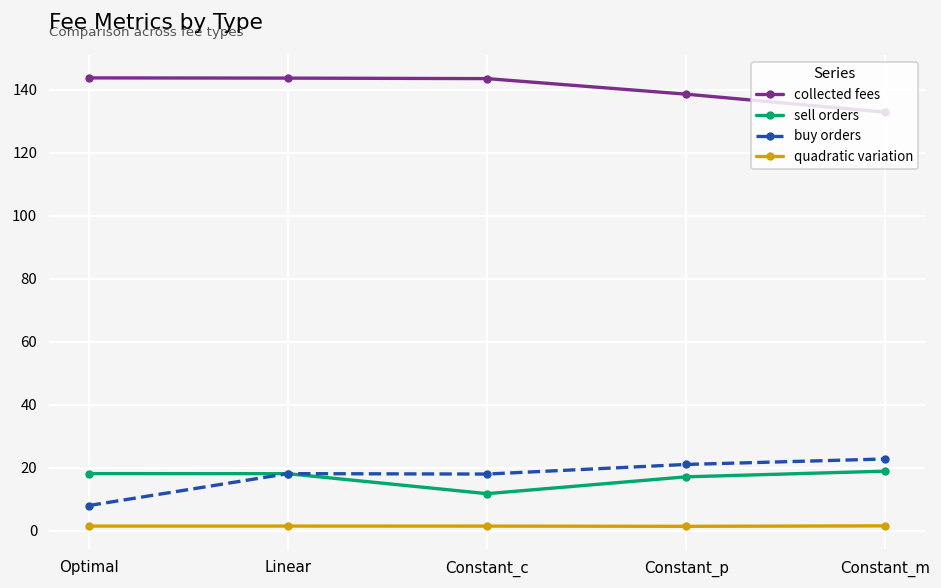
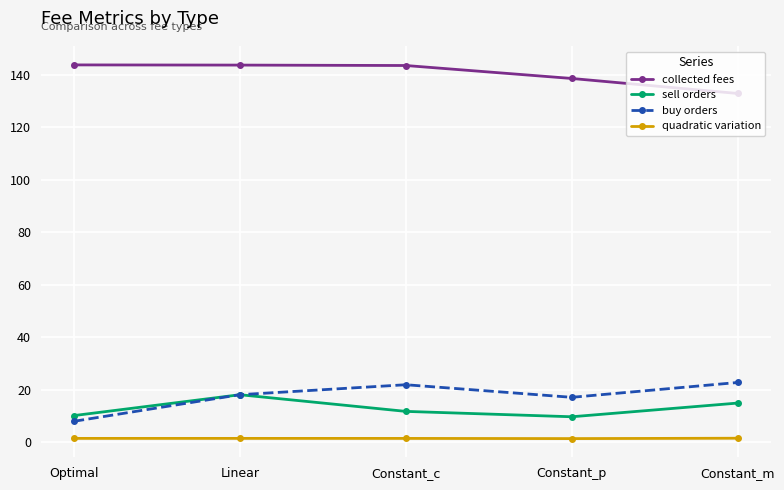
sell orders, Optimal: 18 -> 10
buy orders, Constant_c: 18 -> 22
sell orders, Constant_p: 17 -> 10
buy orders, Constant_p: 21 -> 17
sell orders, Constant_m: 19 -> 15
